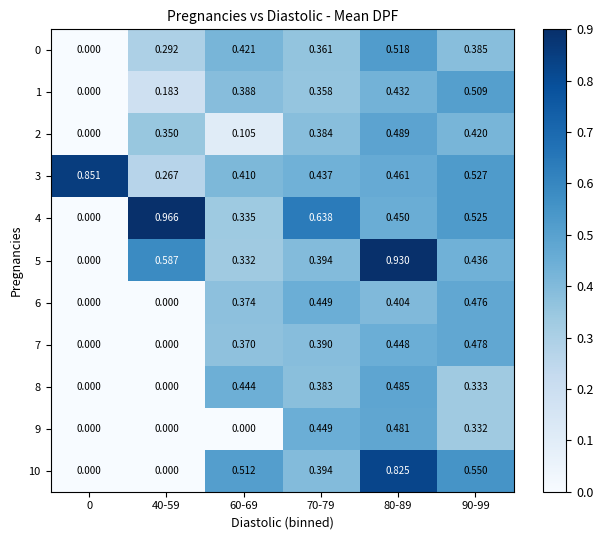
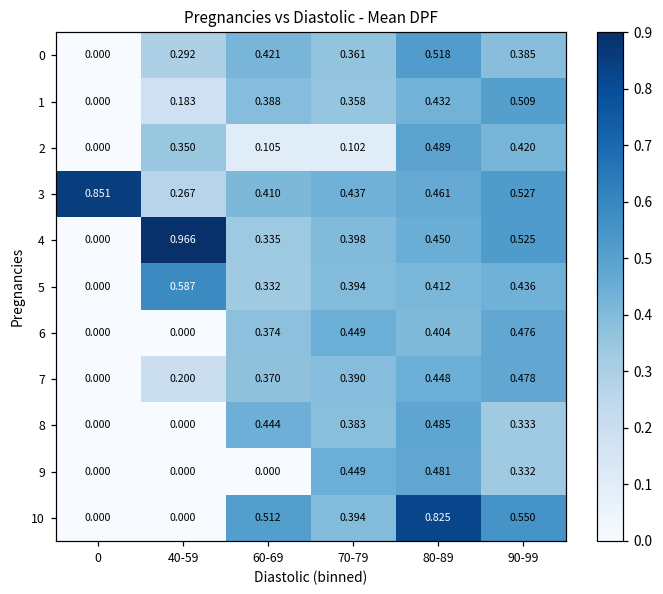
2, 70-79: 0.384 -> 0.102
4, 70-79: 0.638 -> 0.398
5, 80-89: 0.930 -> 0.412
7, 40-59: 0.000 -> 0.200
